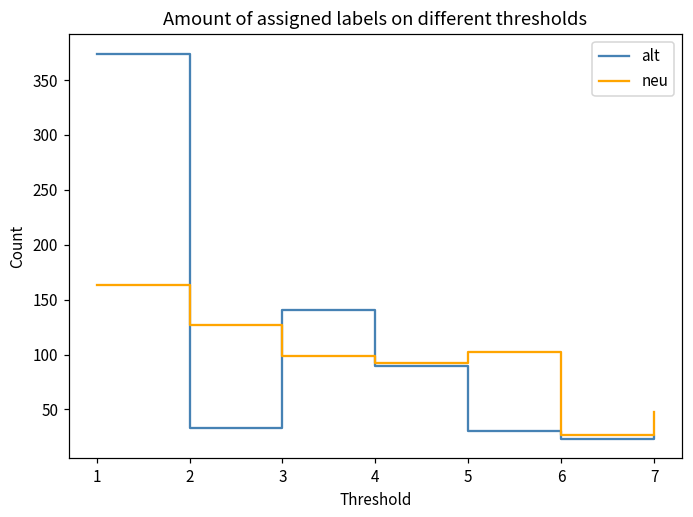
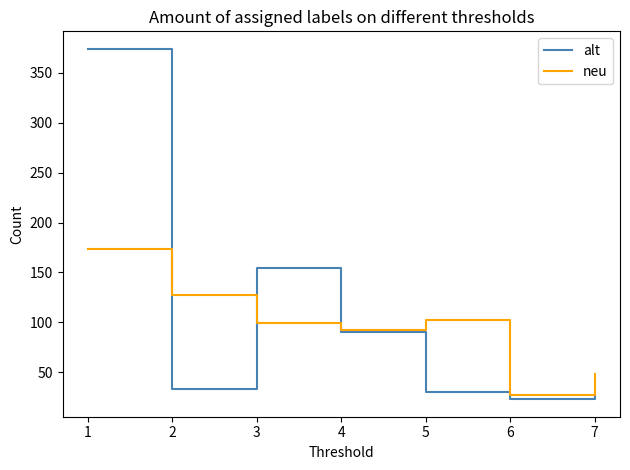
neu, 1: 160 -> 170
alt, 3: 140 -> 150
